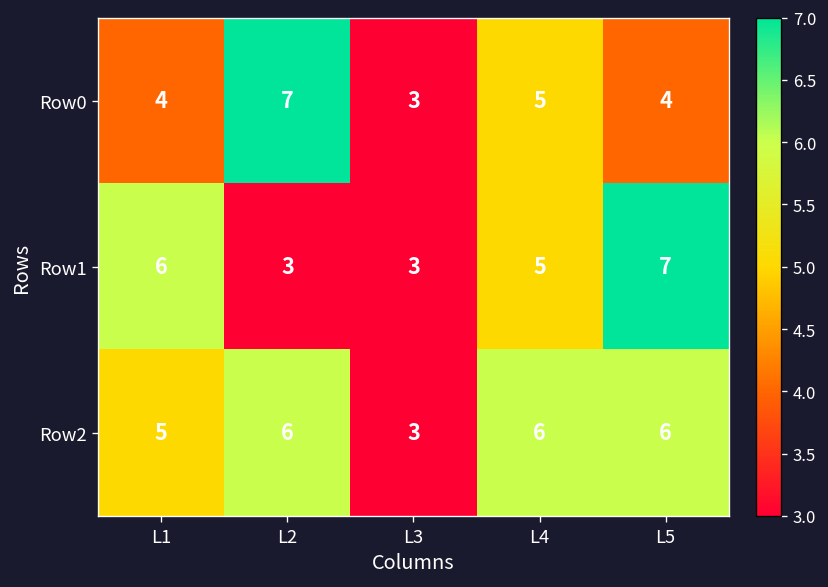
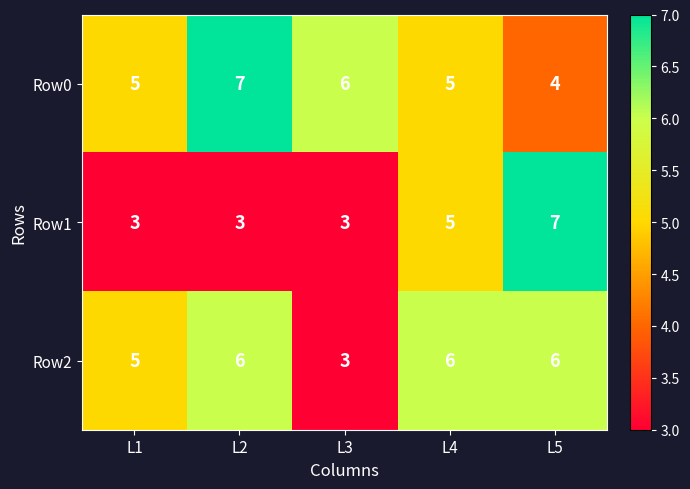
Row0, L1: 4 -> 5
Row0, L3: 3 -> 6
Row1, L1: 6 -> 3
